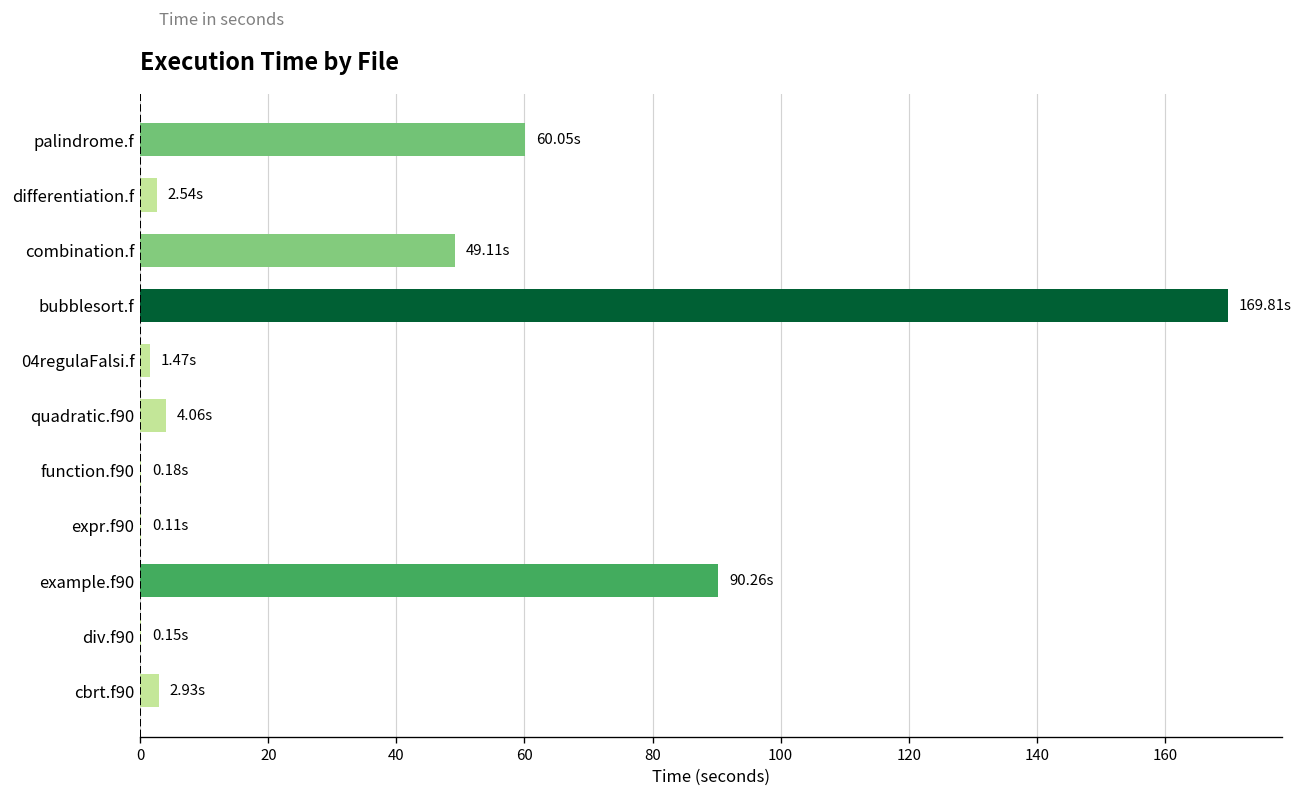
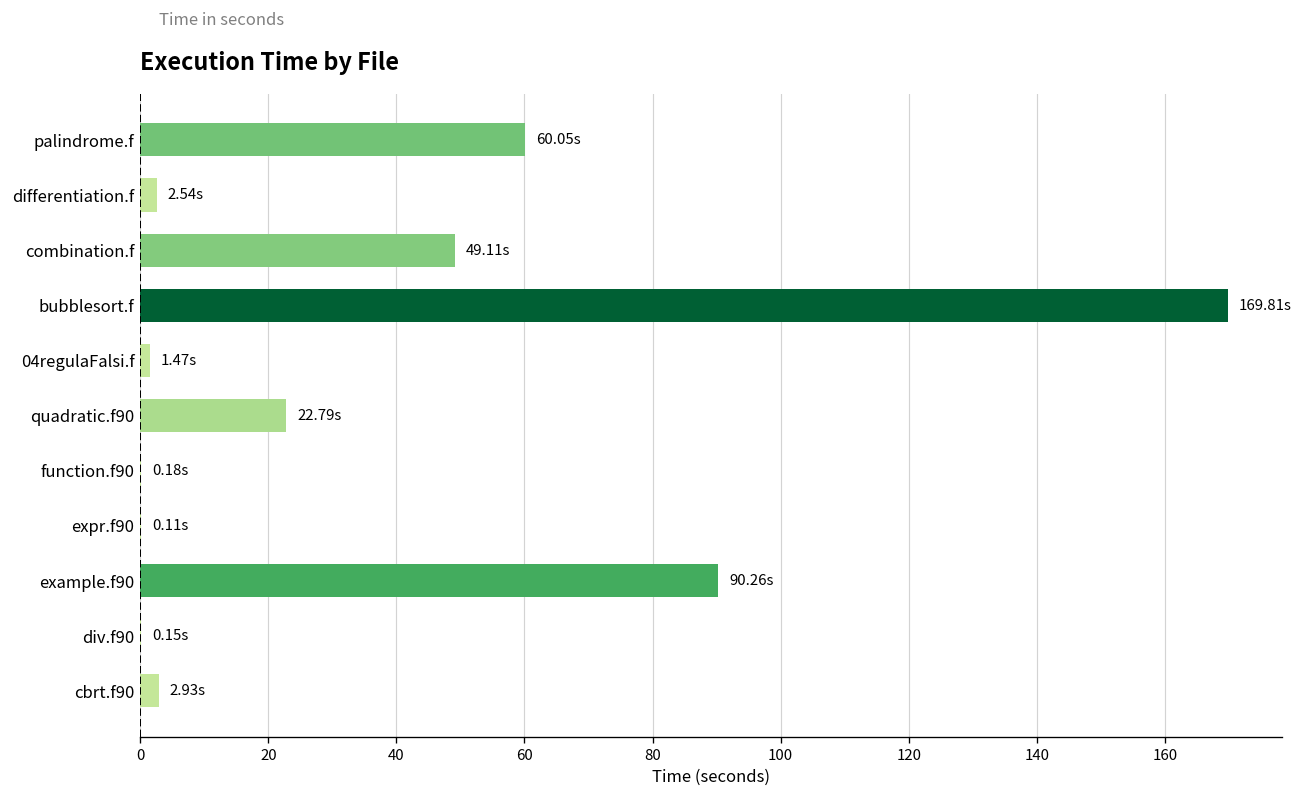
quadratic.f90: 4.06s -> 22.79s
